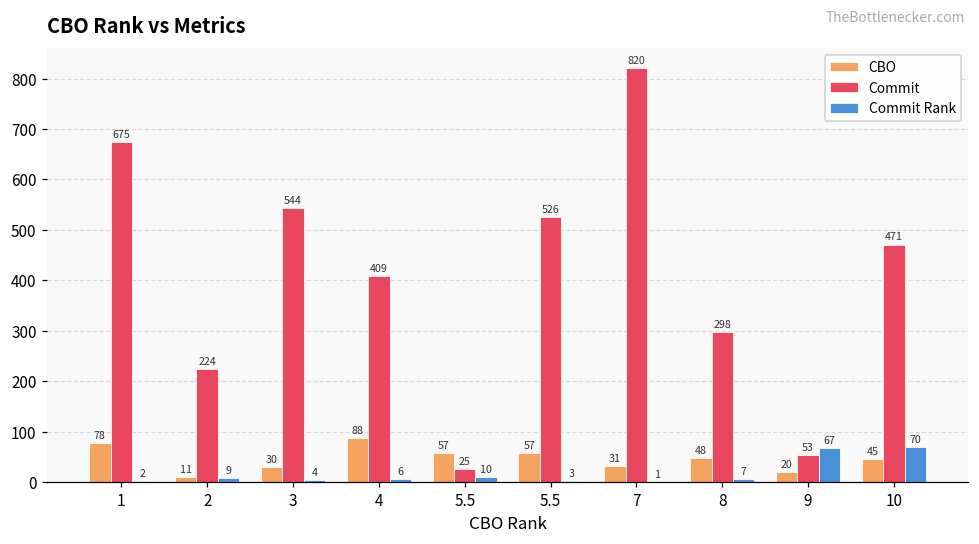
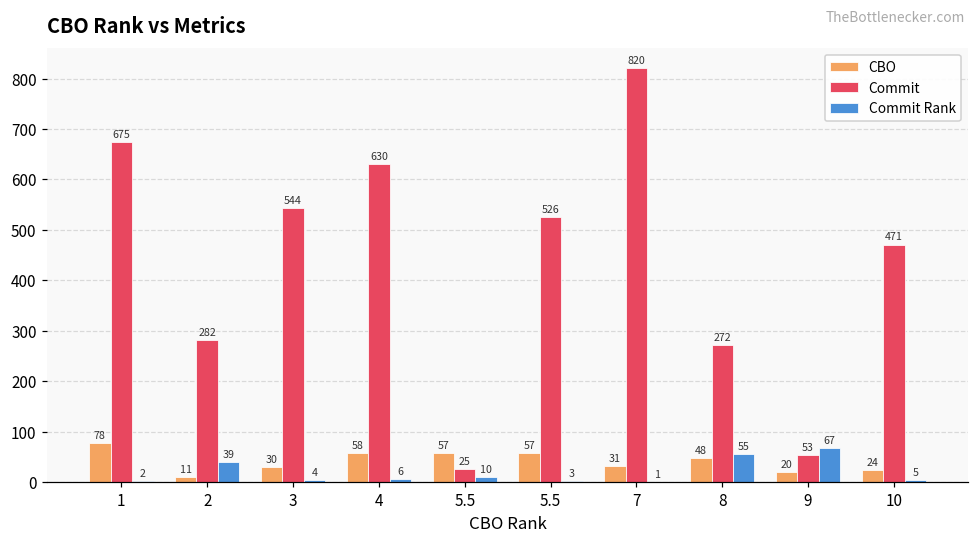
Commit, 2: 224 -> 282
Commit Rank, 2: 9 -> 39
CBO, 4: 88 -> 58
Commit, 4: 409 -> 630
Commit, 8: 298 -> 272
Commit Rank, 8: 7 -> 55
CBO, 10: 45 -> 24
Commit Rank, 10: 70 -> 5
